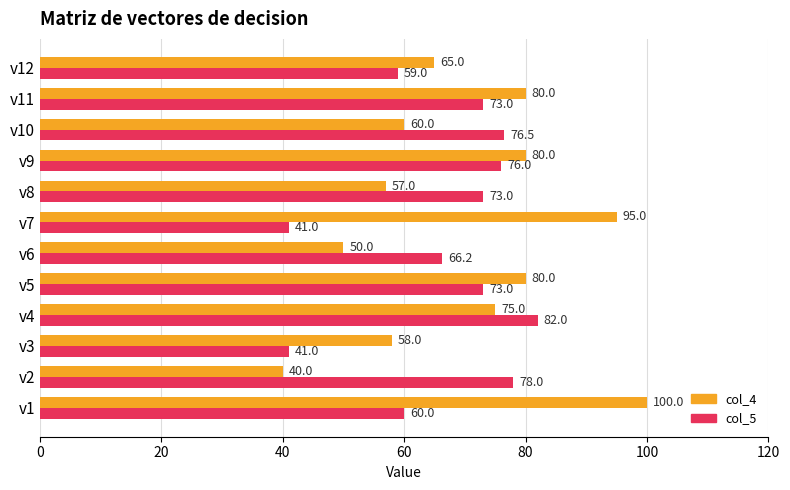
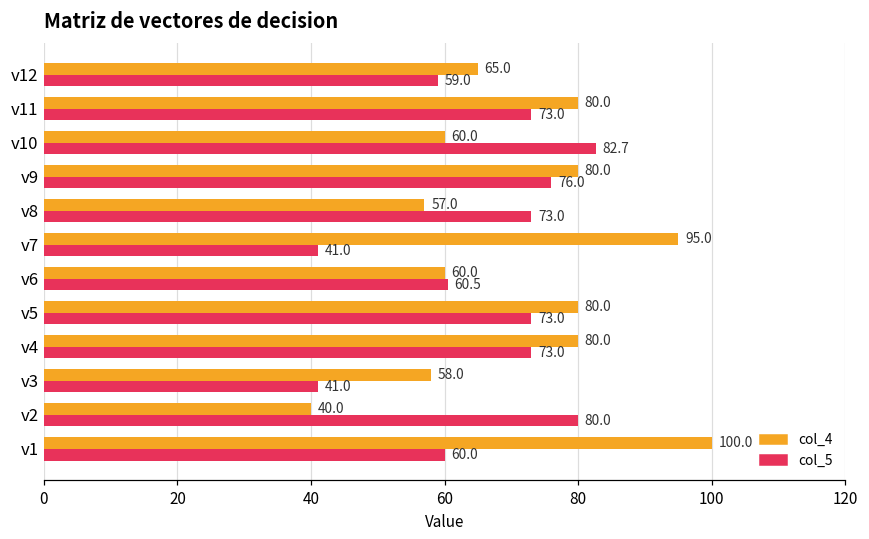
col_5, v10: 76.5 -> 82.7
col_4, v6: 50.0 -> 60.0
col_5, v6: 66.2 -> 60.5
col_4, v4: 75.0 -> 80.0
col_5, v4: 82.0 -> 73.0
col_5, v2: 78.0 -> 80.0
